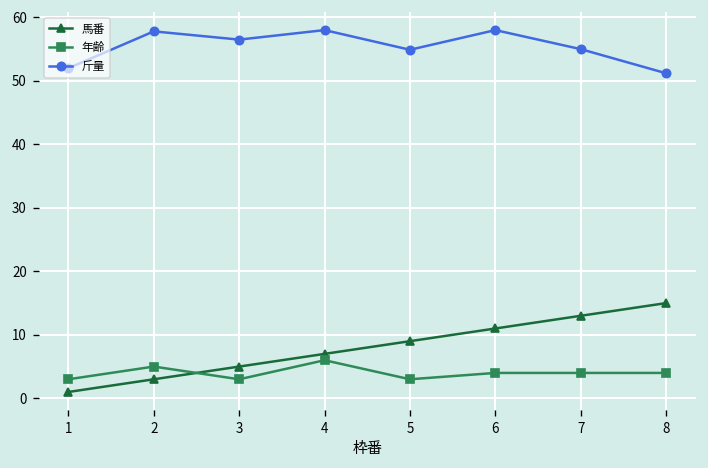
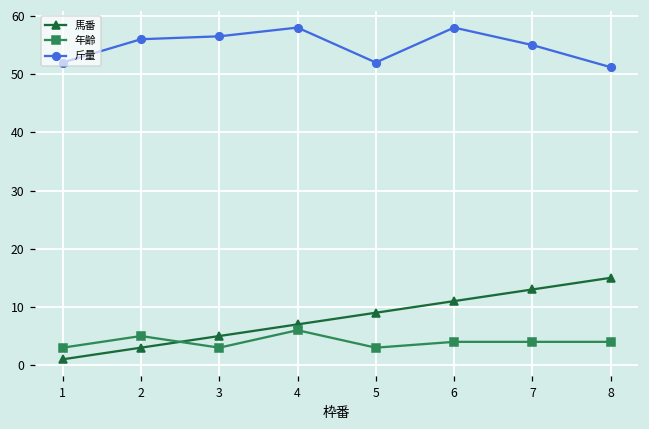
斤量, 2: 58 -> 56
斤量, 5: 55 -> 52
